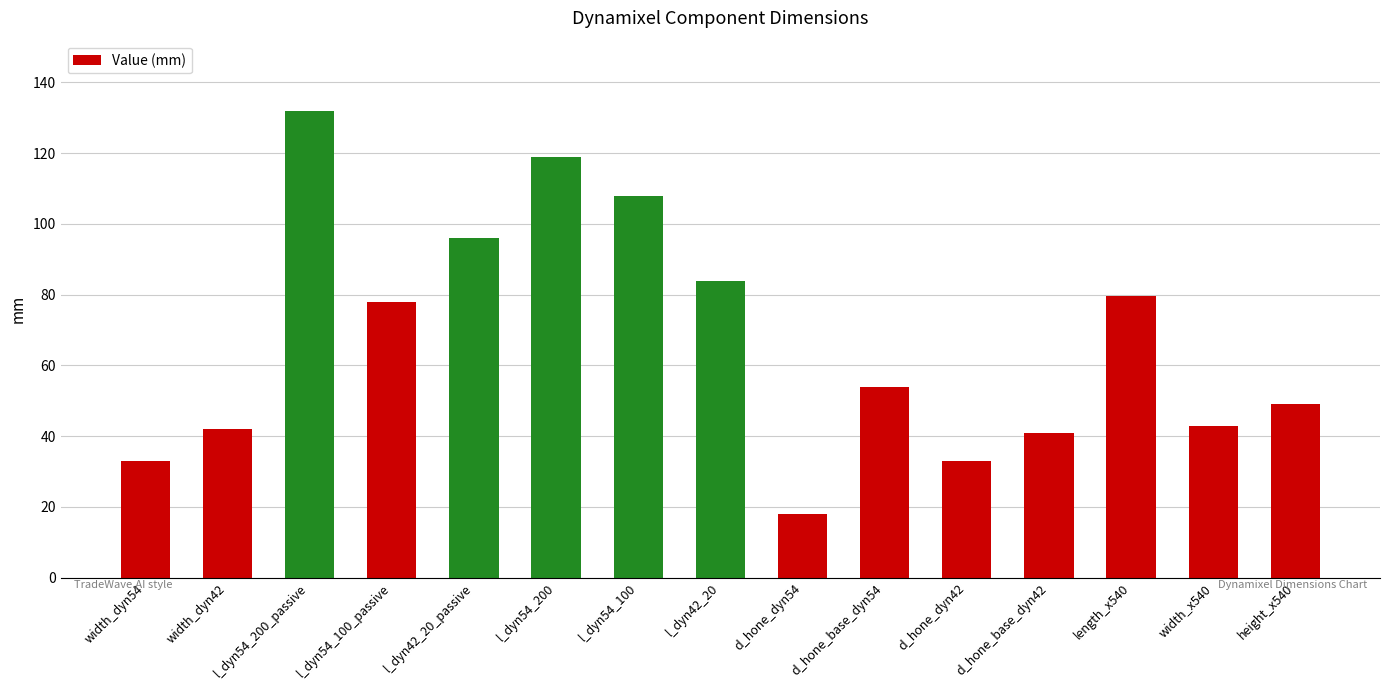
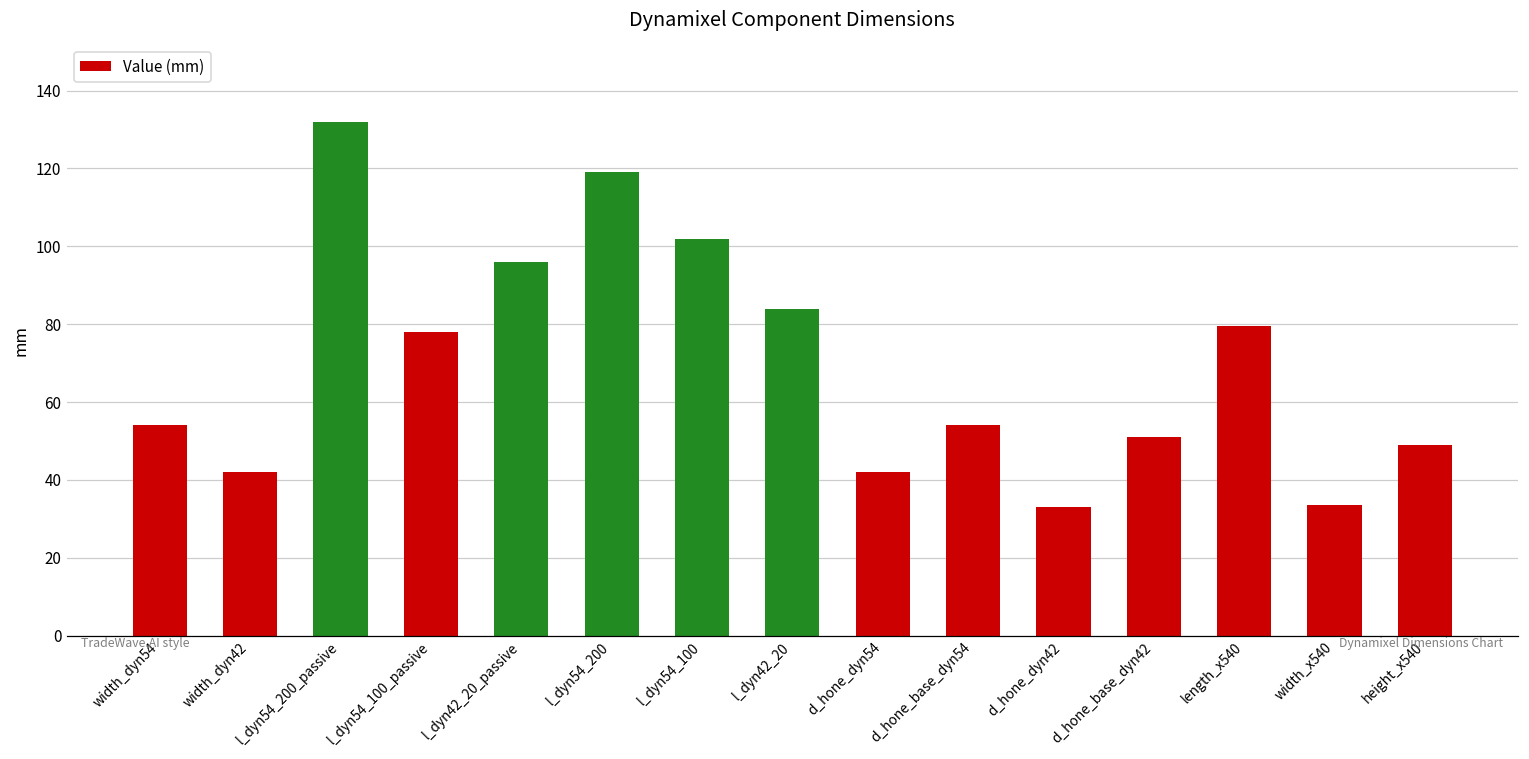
width_dyn54: 33 -> 54
l_dyn54_100: 108 -> 102
d_hone_dyn54: 18 -> 42
d_hone_base_dyn42: 41 -> 51
width_x540: 43 -> 34
